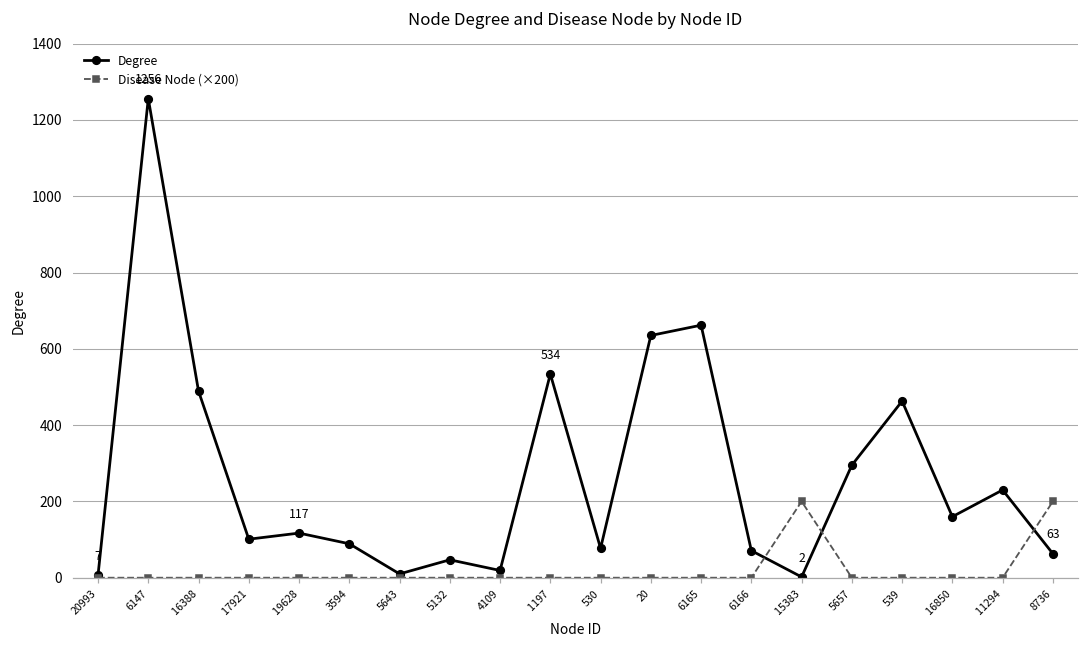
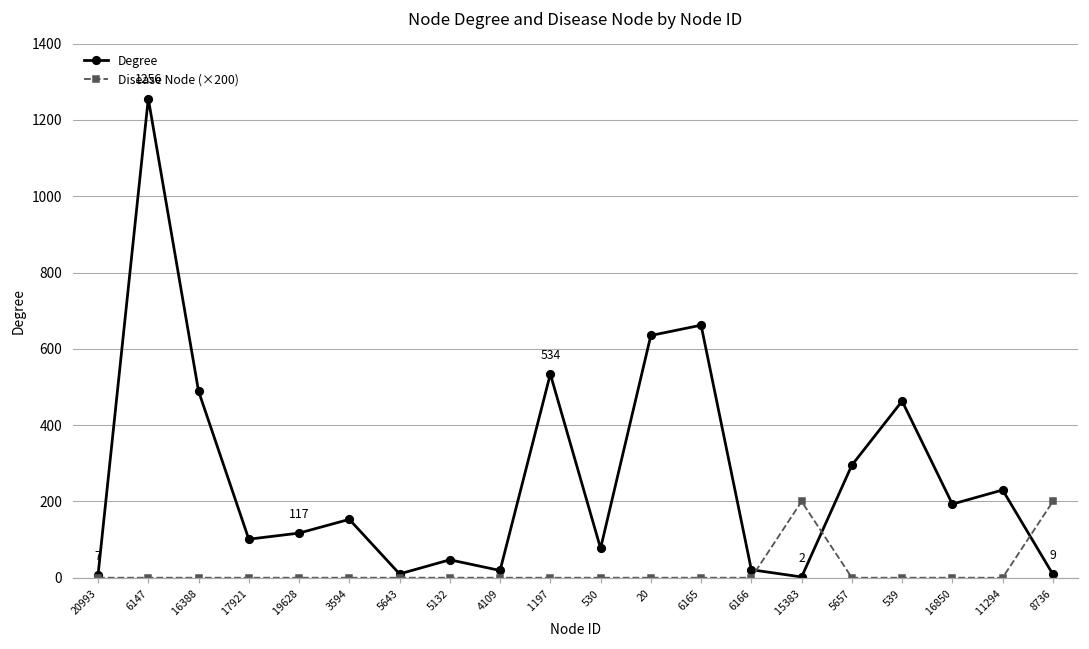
Degree, 3594: 90 -> 150
Degree, 6166: 70 -> 20
Degree, 16850: 160 -> 190
Degree, 8736: 63 -> 9
